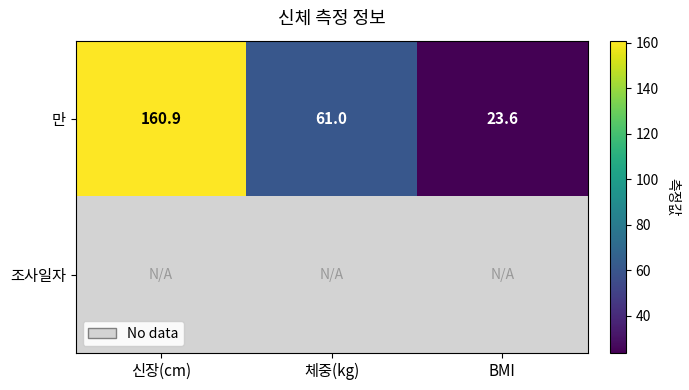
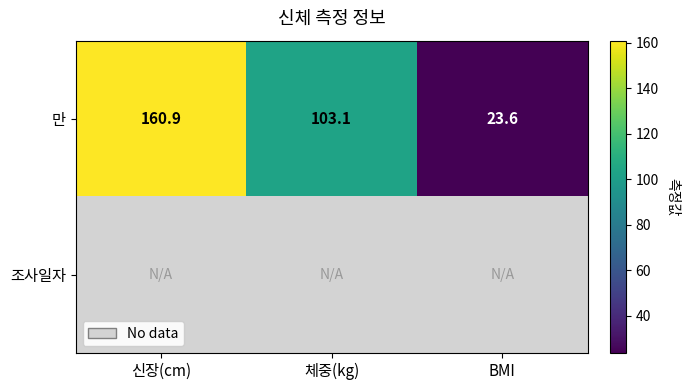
만, 체중(kg): 61.0 -> 103.1
